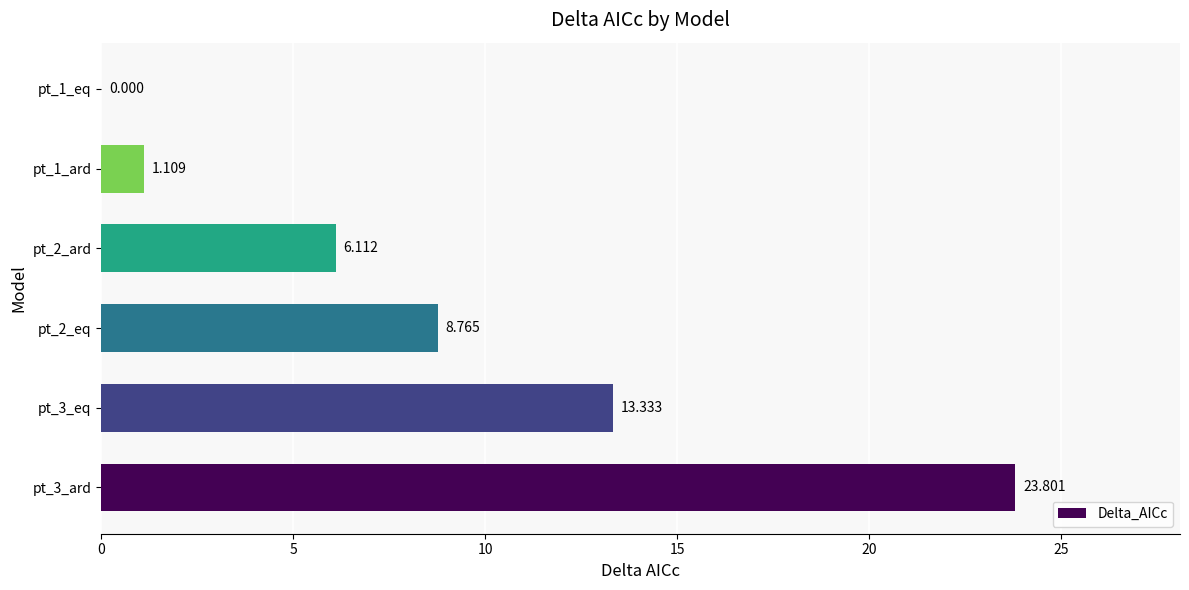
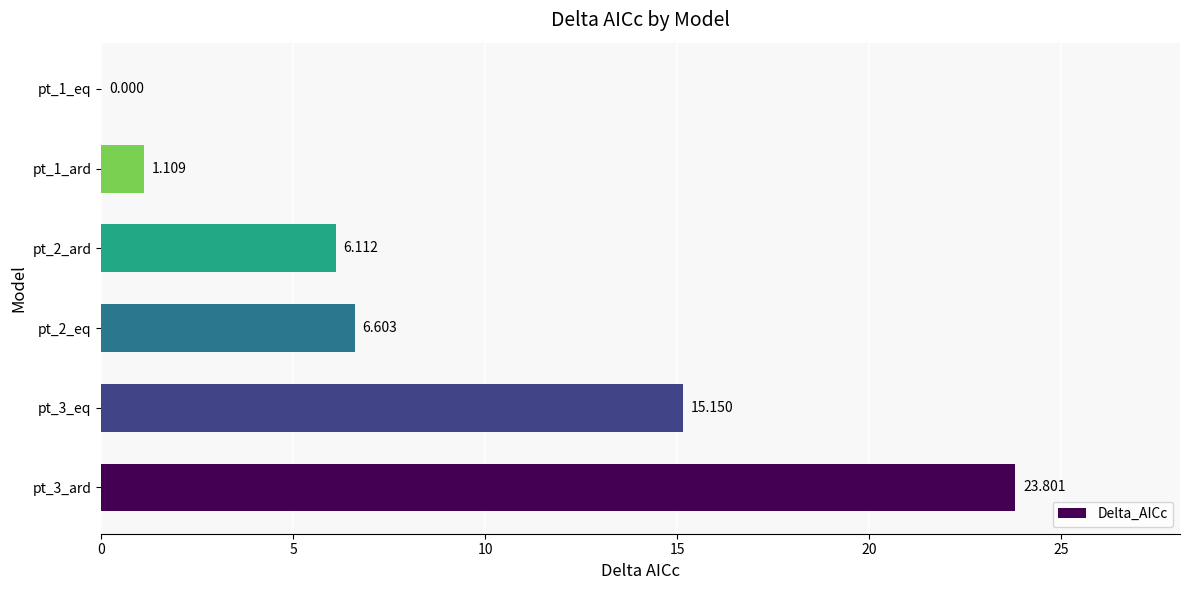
pt_2_eq: 8.765 -> 6.603
pt_3_eq: 13.333 -> 15.150
